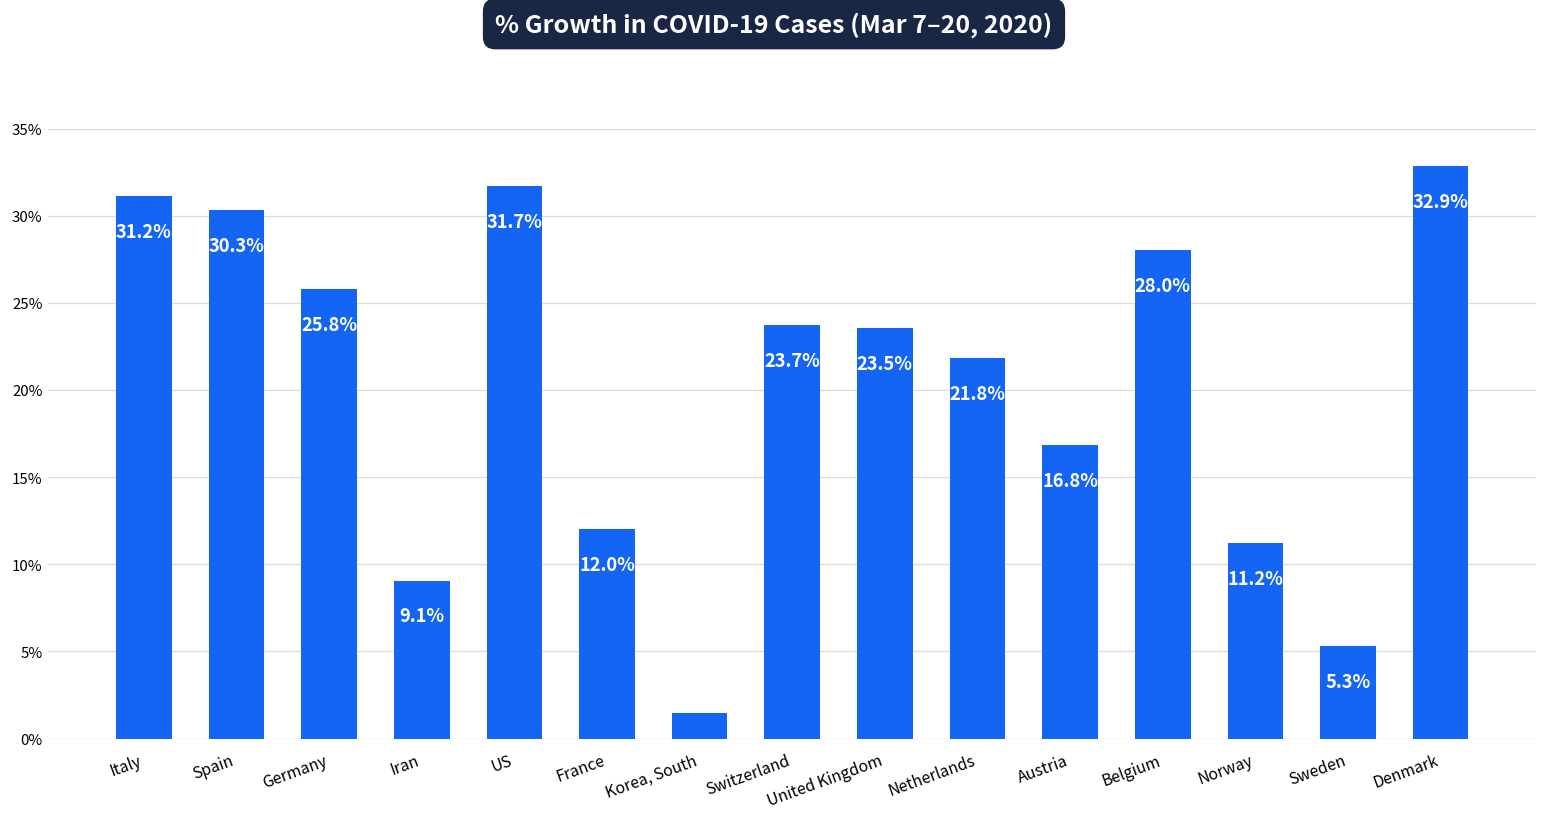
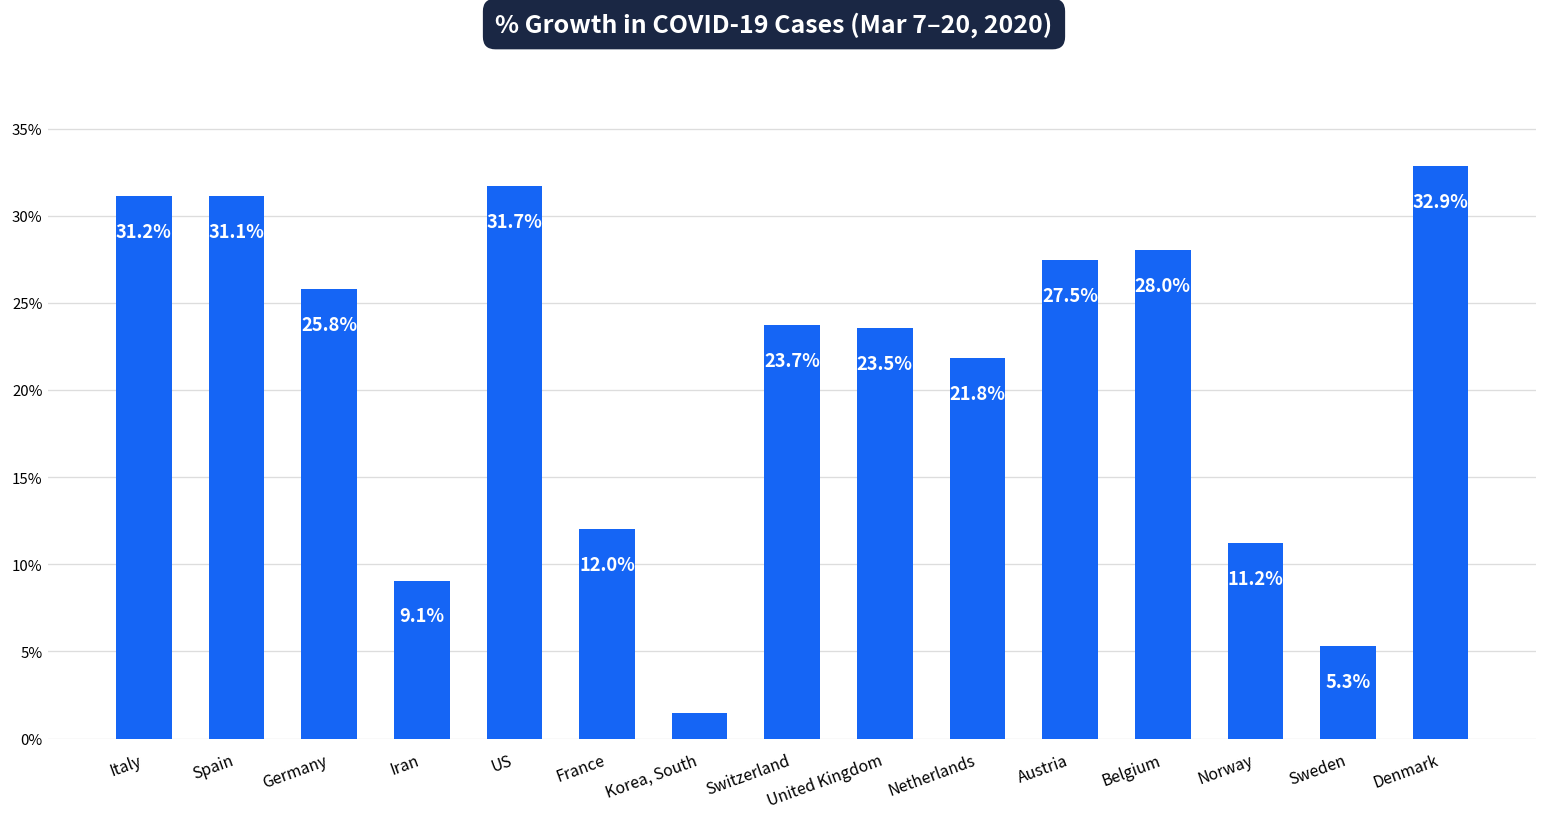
Spain: 30.3% -> 31.1%
Austria: 16.8% -> 27.5%
